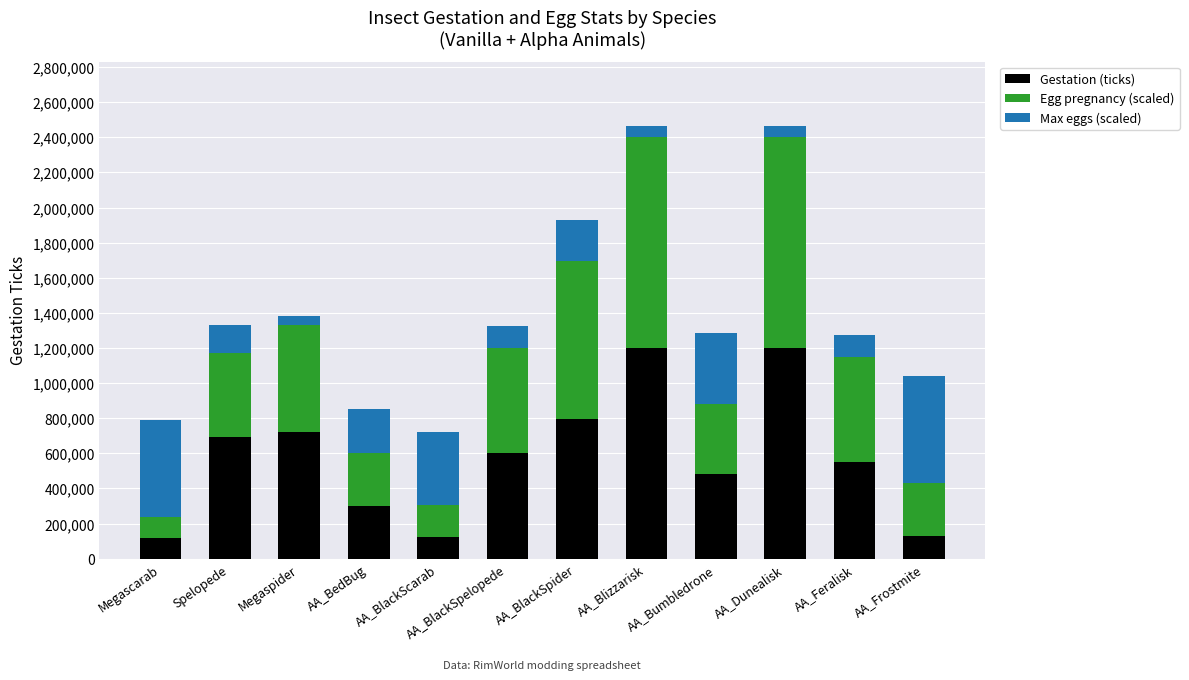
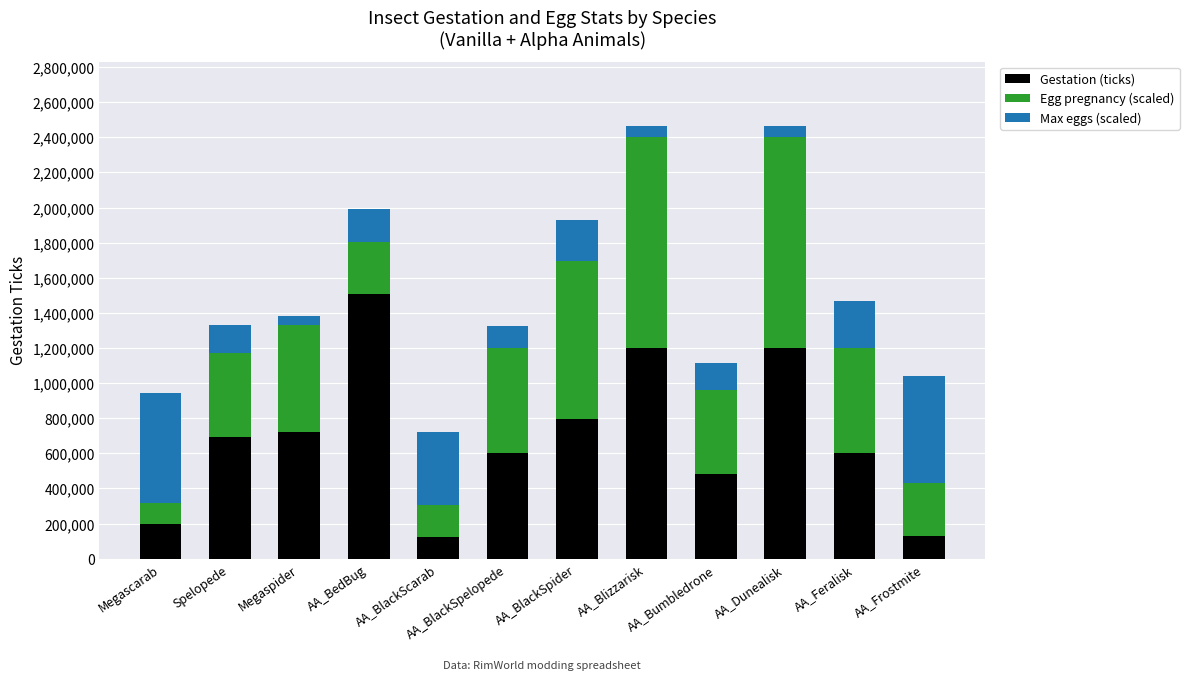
Gestation (ticks), Megascarab: 120,000 -> 200,000
Max eggs (scaled), Megascarab: 550,000 -> 630,000
Gestation (ticks), AA_BedBug: 300,000 -> 1,500,000
Max eggs (scaled), AA_BedBug: 250,000 -> 190,000
Egg pregnancy (scaled), AA_Bumbledrone: 400,000 -> 480,000
Max eggs (scaled), AA_Bumbledrone: 400,000 -> 160,000
Gestation (ticks), AA_Feralisk: 550,000 -> 600,000
Max eggs (scaled), AA_Feralisk: 130,000 -> 270,000
